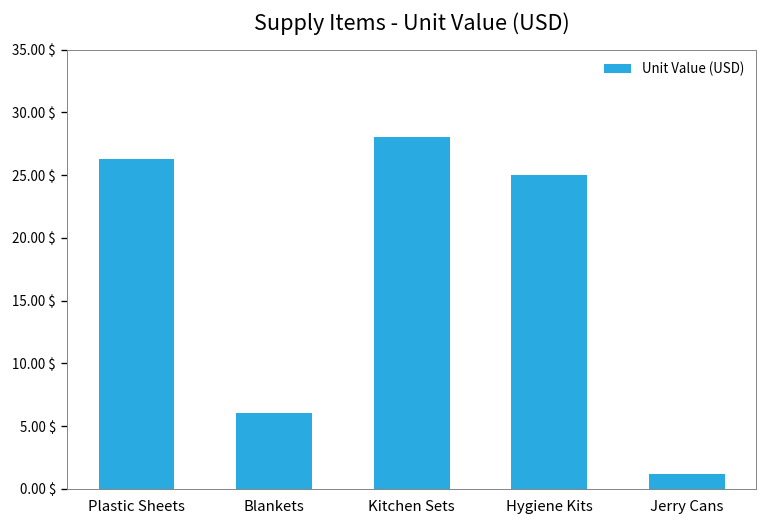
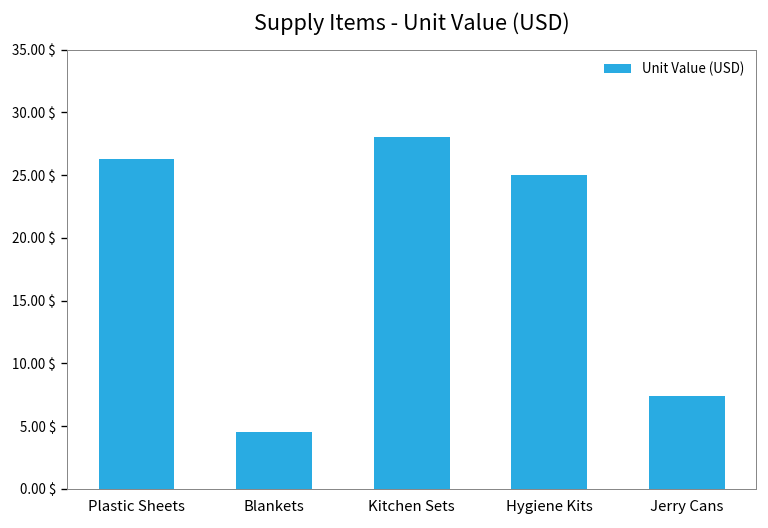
Blankets: 6.0 $ -> 4.5 $
Jerry Cans: 1.2 $ -> 7.4 $
